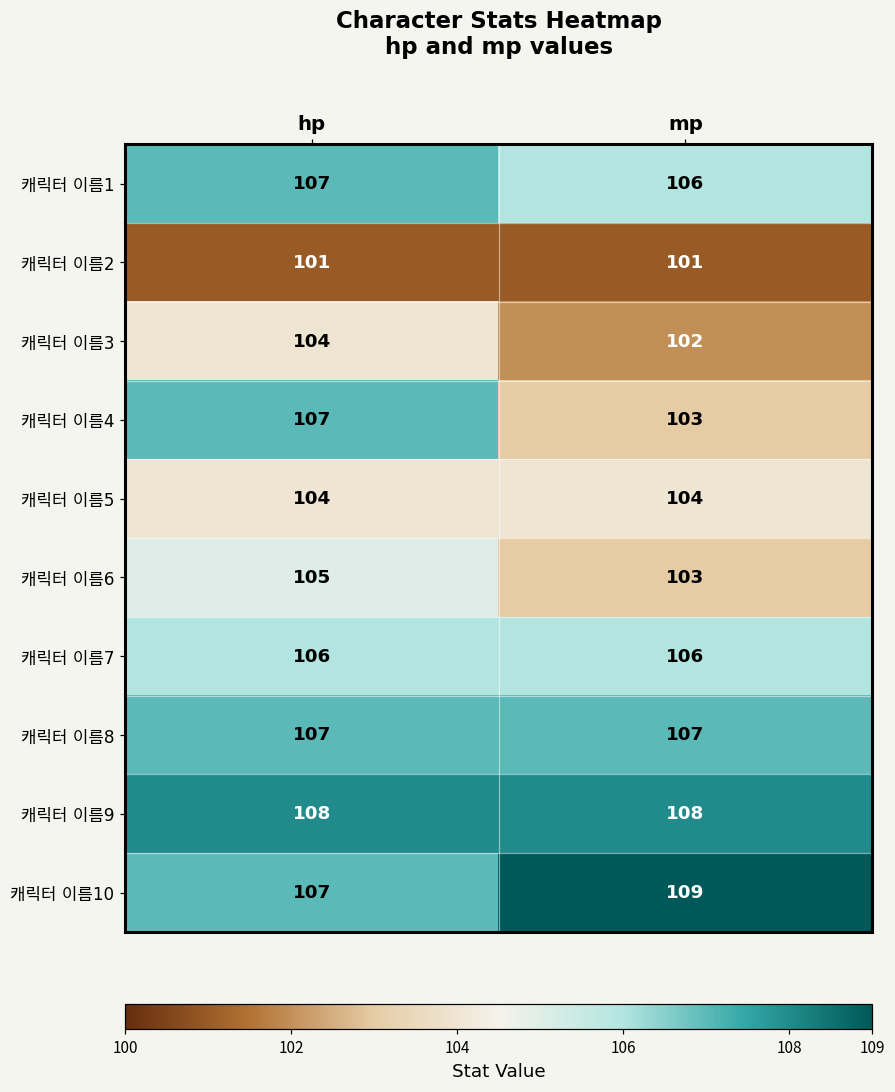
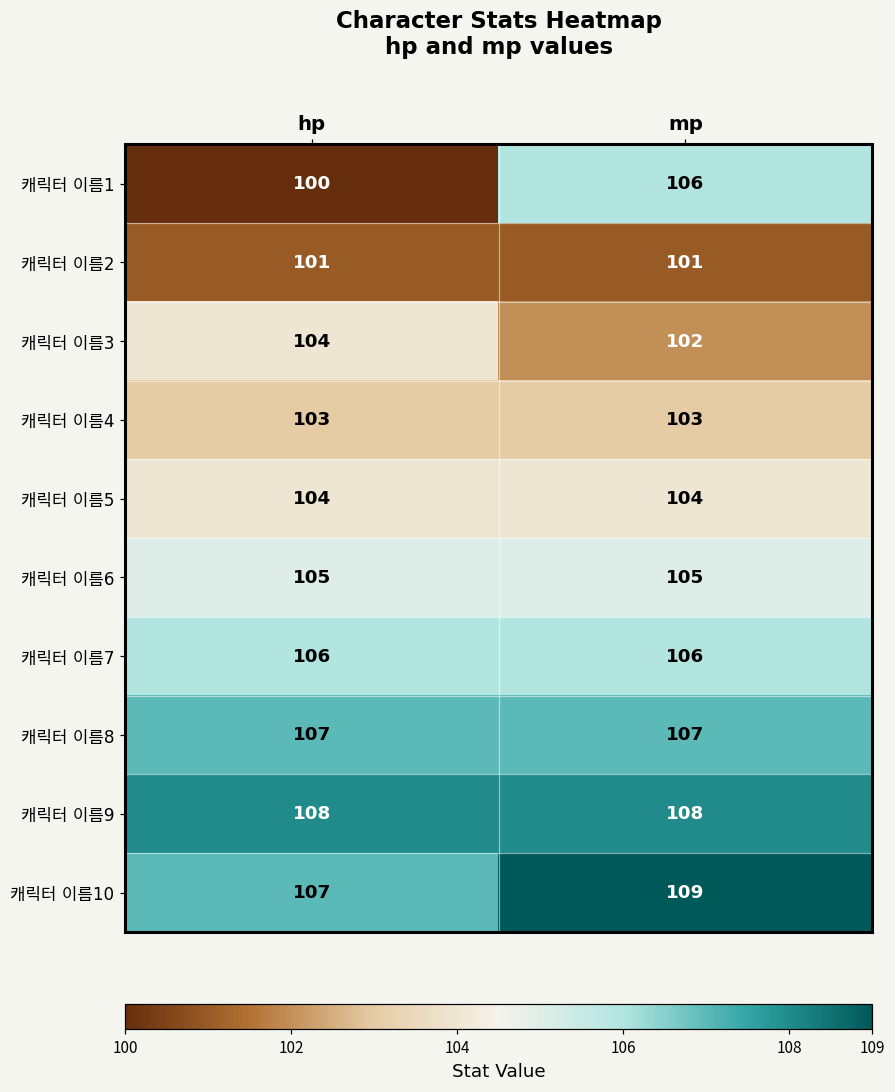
캐릭터 이름1, hp: 107 -> 100
캐릭터 이름4, hp: 107 -> 103
캐릭터 이름6, mp: 103 -> 105
